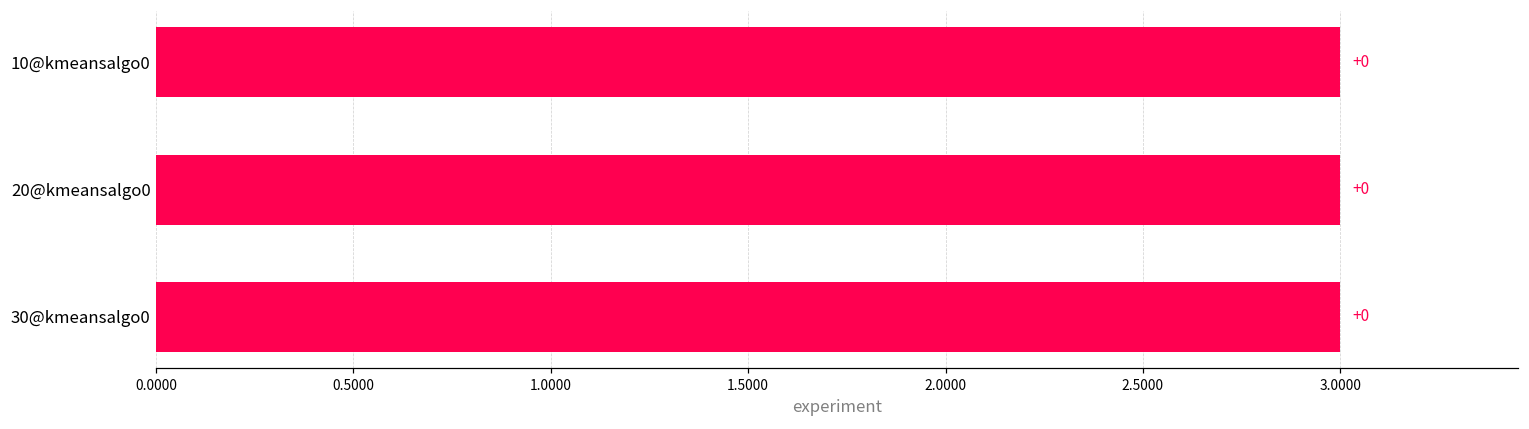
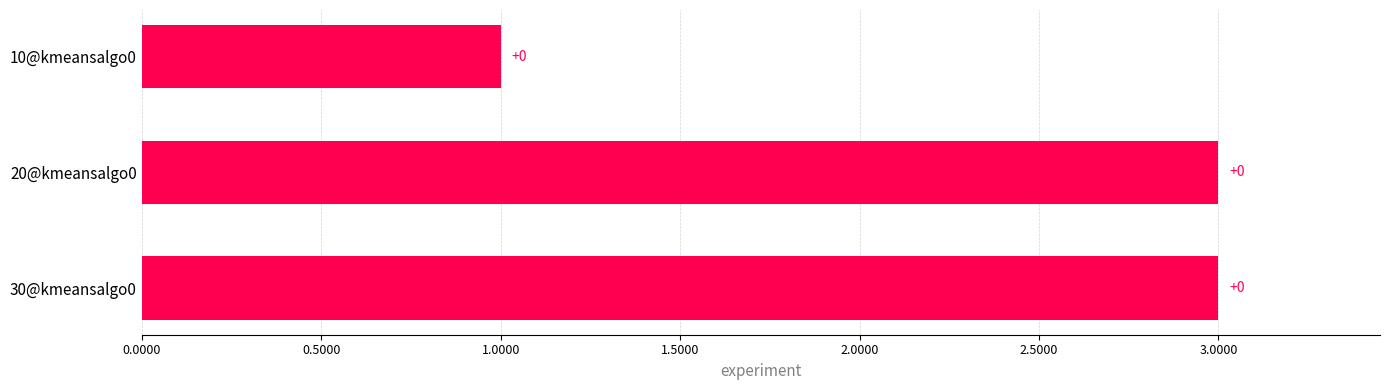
10@kmeansalgo0: 3 -> 1
